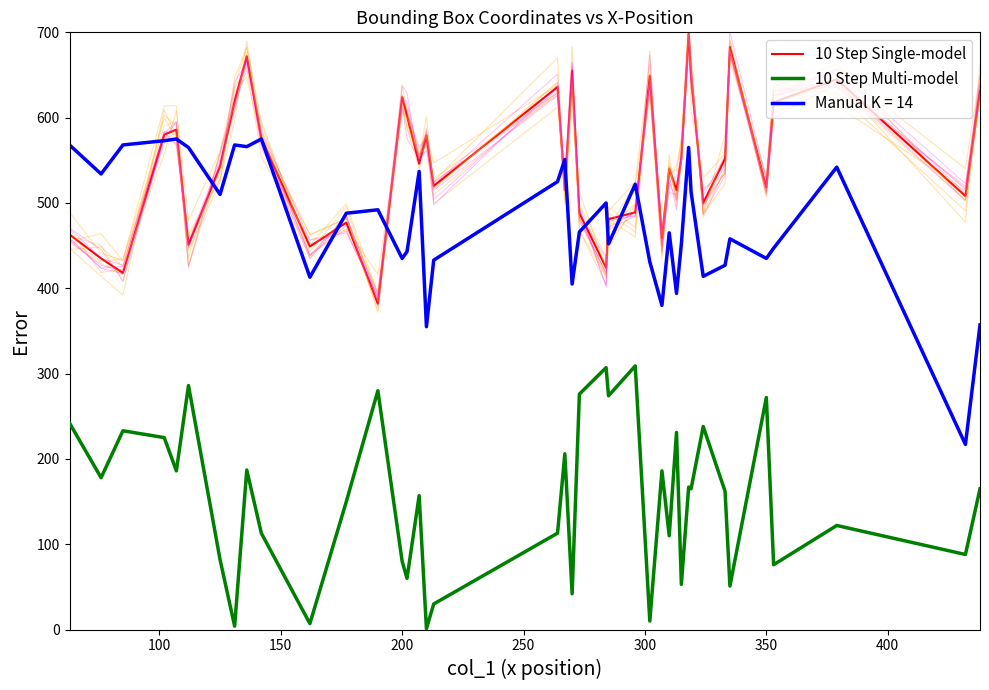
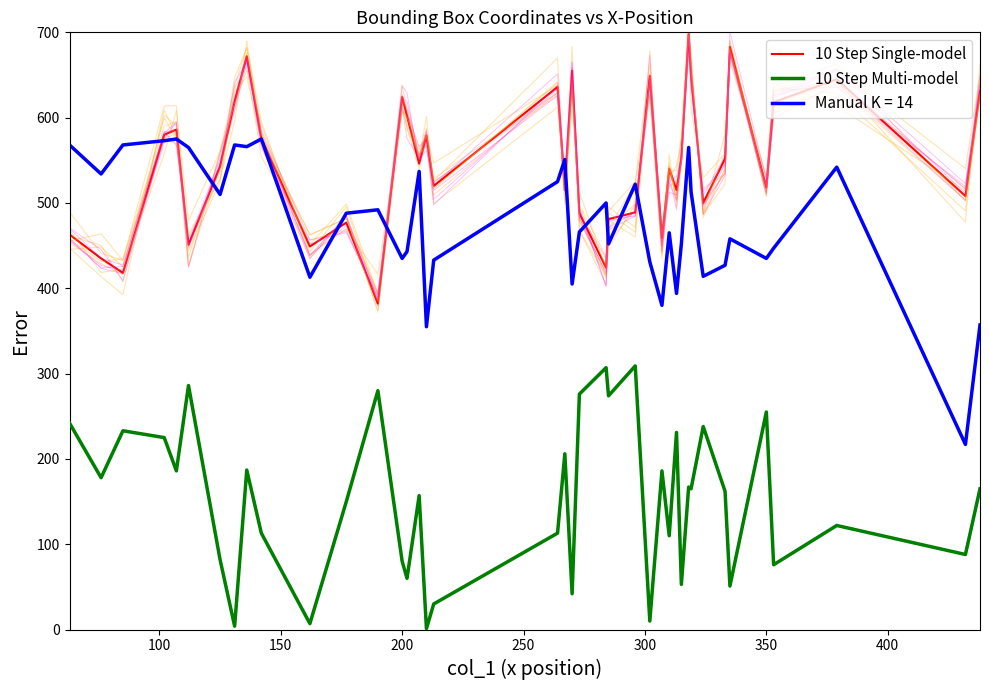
10 Step Multi-model, 350: 270 -> 260
